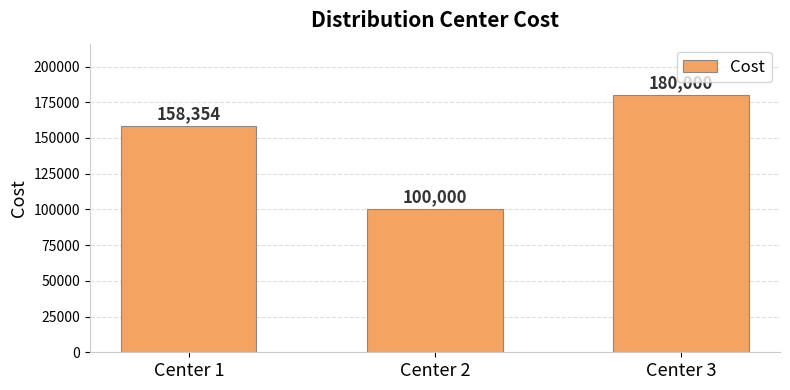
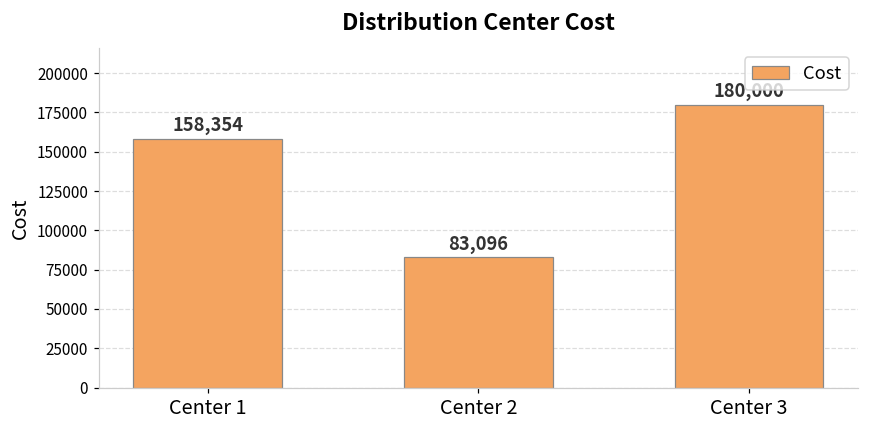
Center 2: 100,000 -> 83,096
